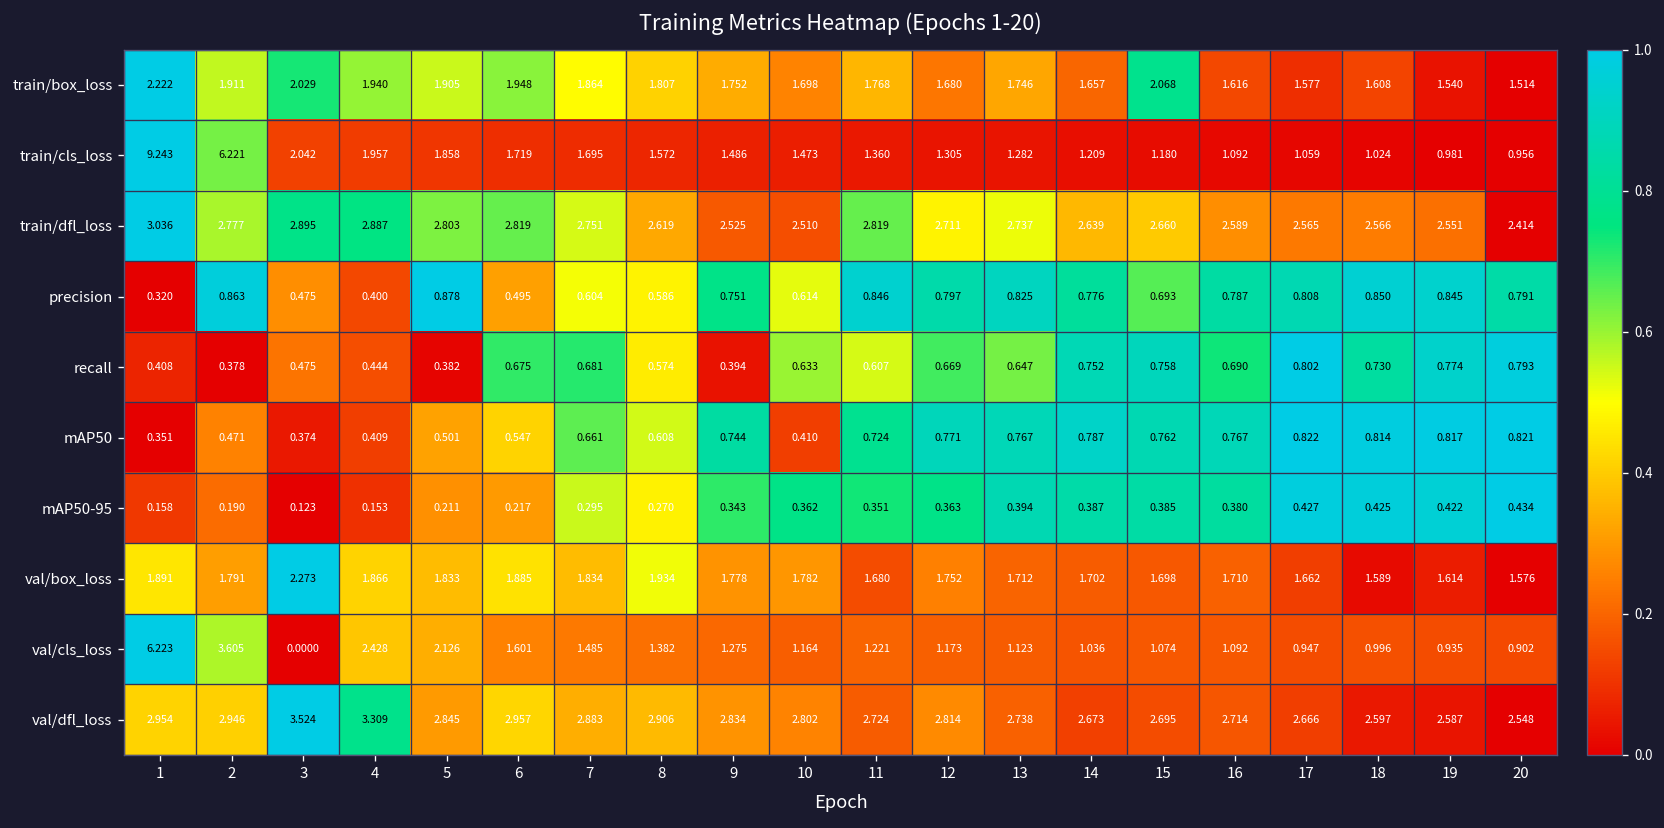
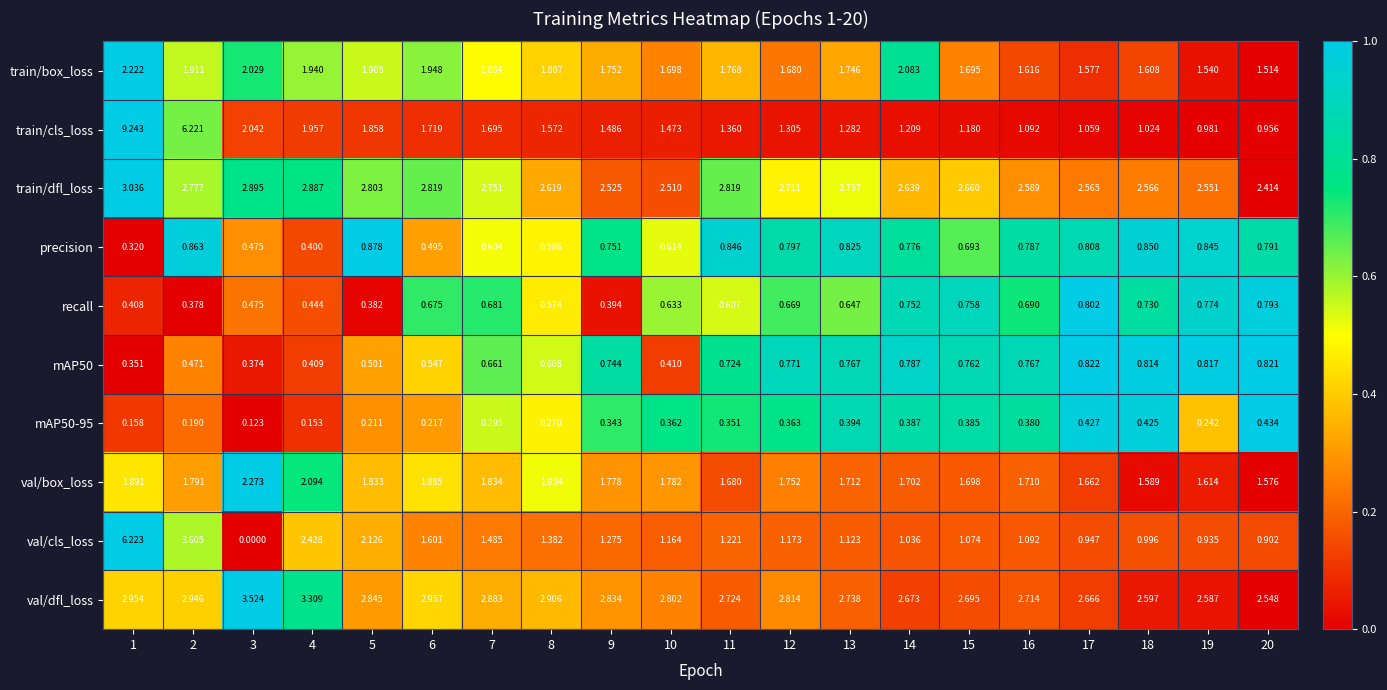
train/box_loss, 14: 1.657 -> 2.083
train/box_loss, 15: 2.068 -> 1.695
mAP50-95, 19: 0.422 -> 0.242
val/box_loss, 4: 1.866 -> 2.094
